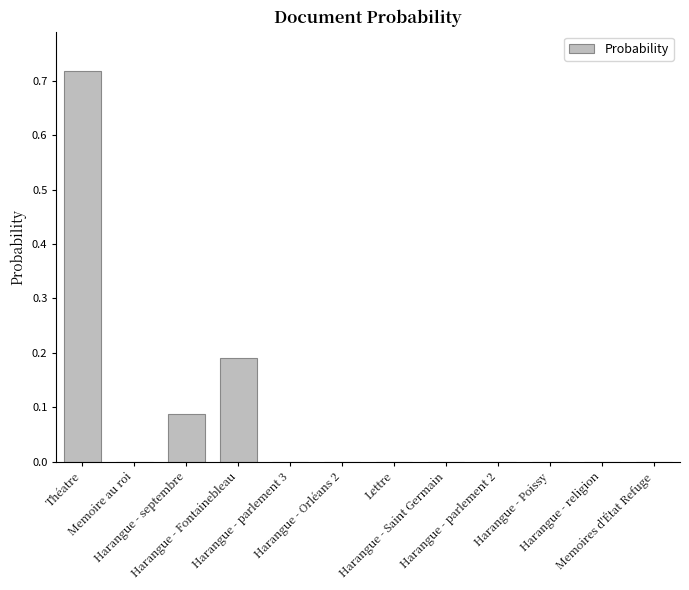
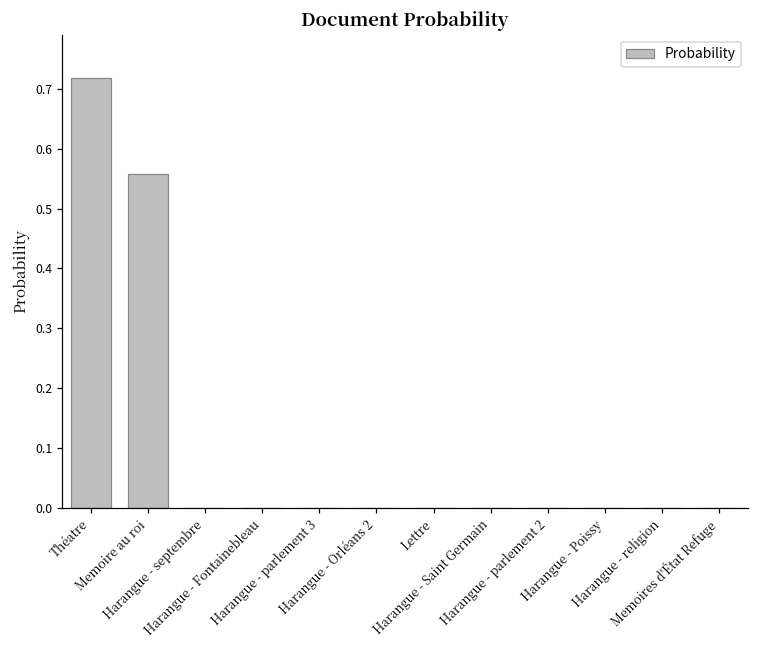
Memoire au roi: 0.00 -> 0.56
Harangue - septembre: 0.09 -> 0.00
Harangue - Fontainebleau: 0.19 -> 0.00
